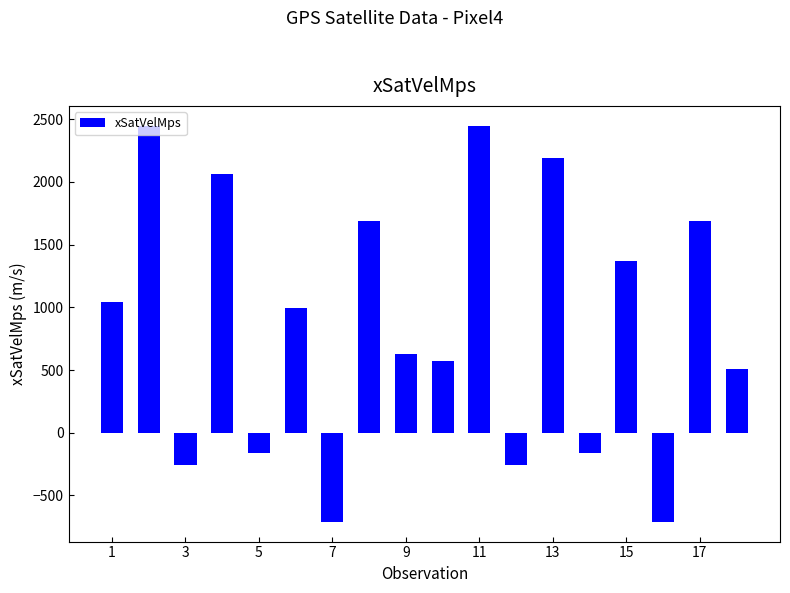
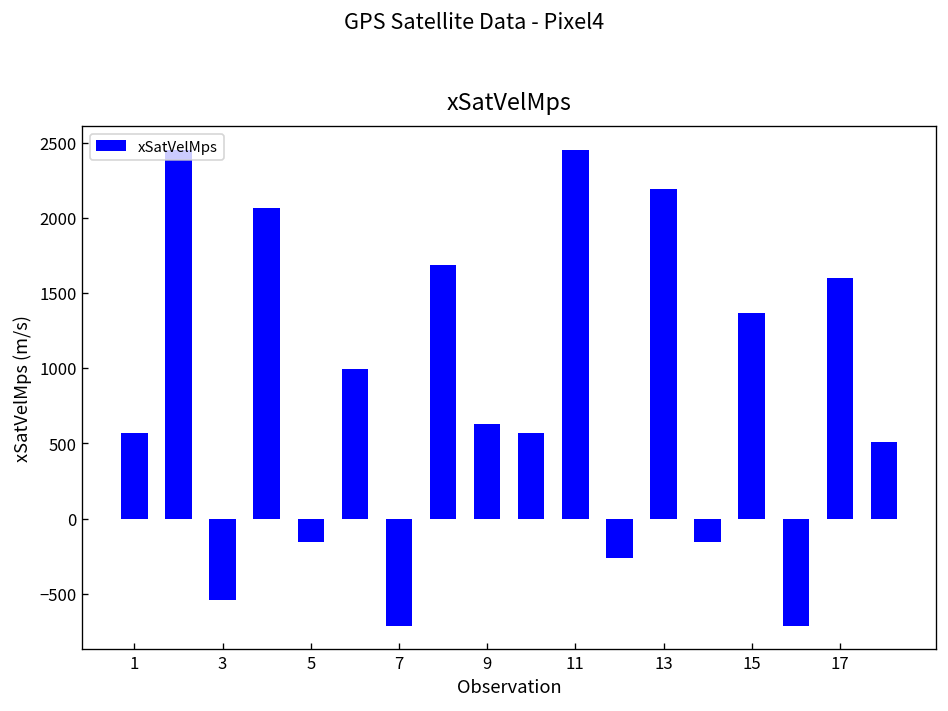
1: 1040 -> 570
3: -260 -> -540
17: 1690 -> 1600
